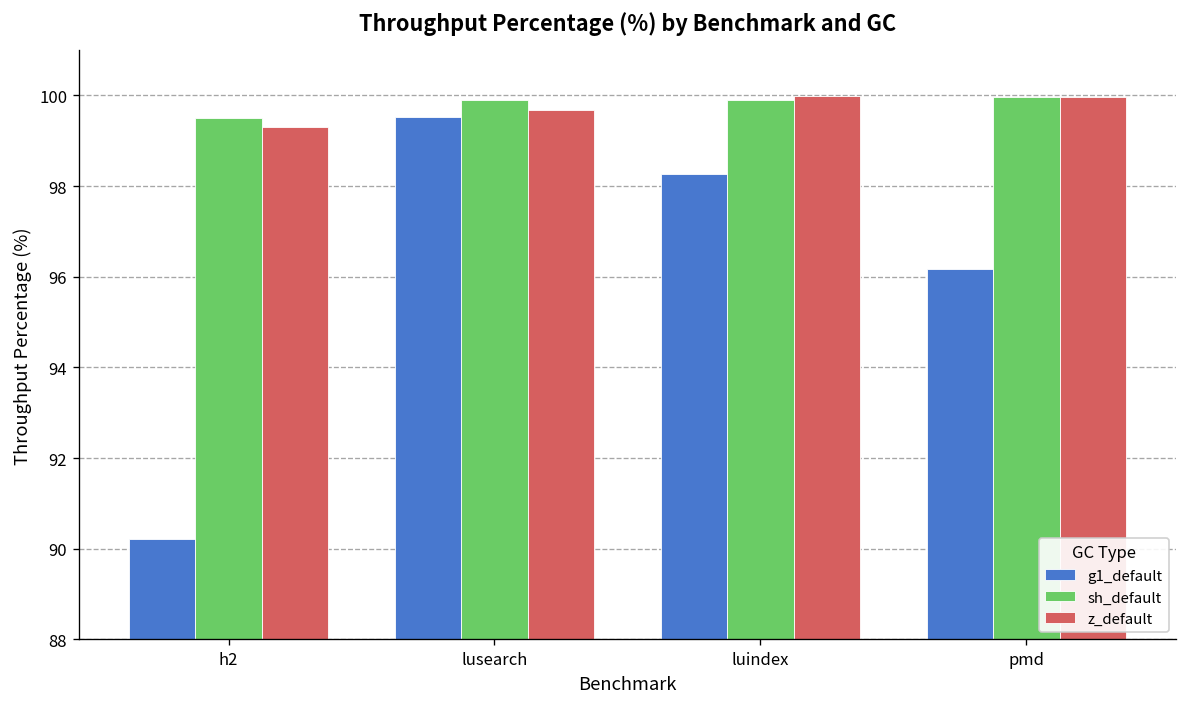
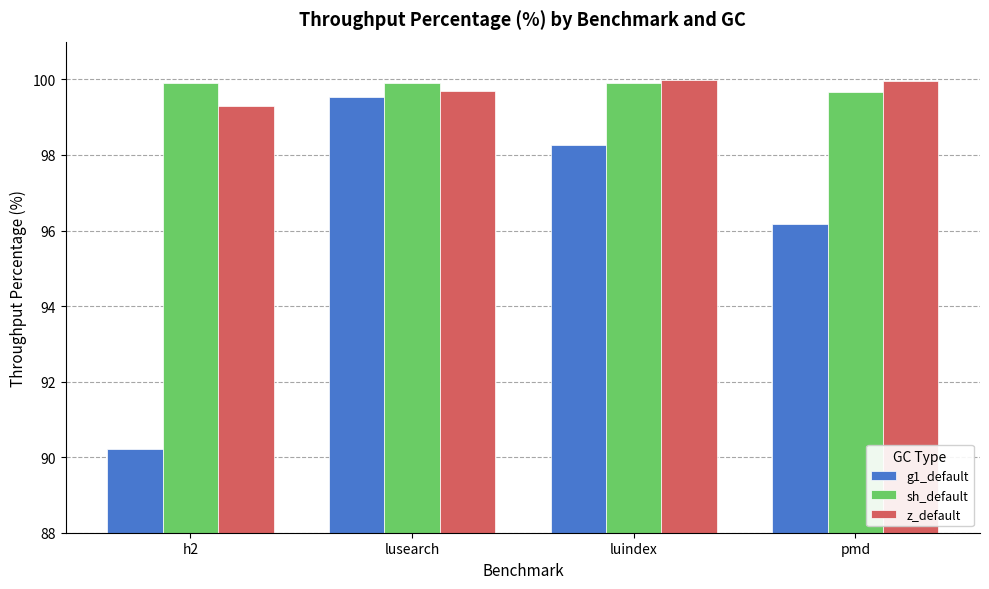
sh_default, h2: 99.5 -> 99.9
sh_default, pmd: 100.0 -> 99.7
